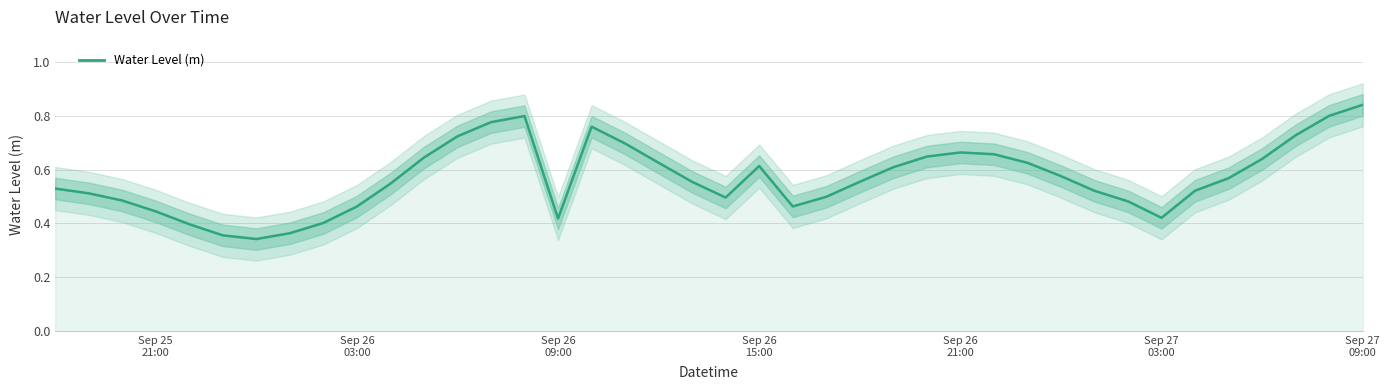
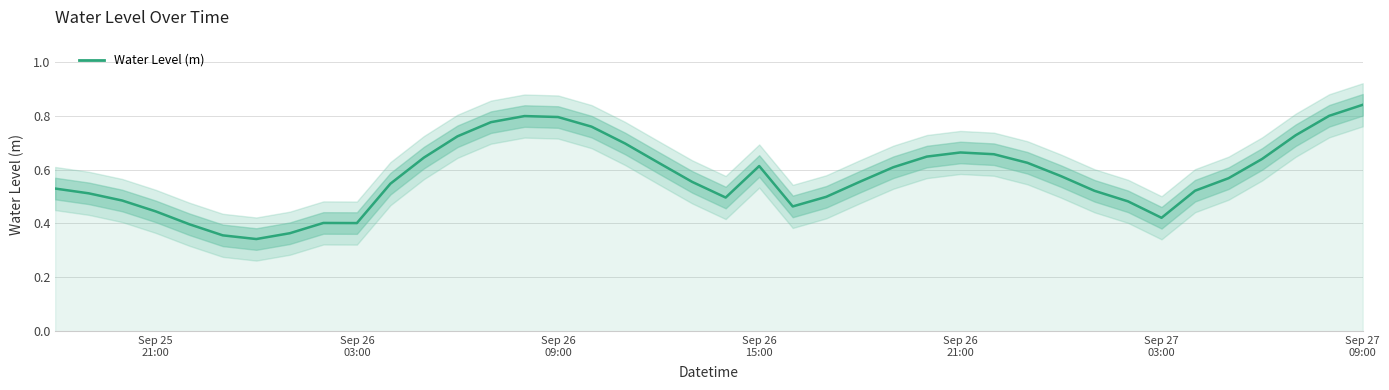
Water Level (m), Sep 26 03:00: 0.46 -> 0.40
Water Level (m), Sep 26 09:00: 0.42 -> 0.79
